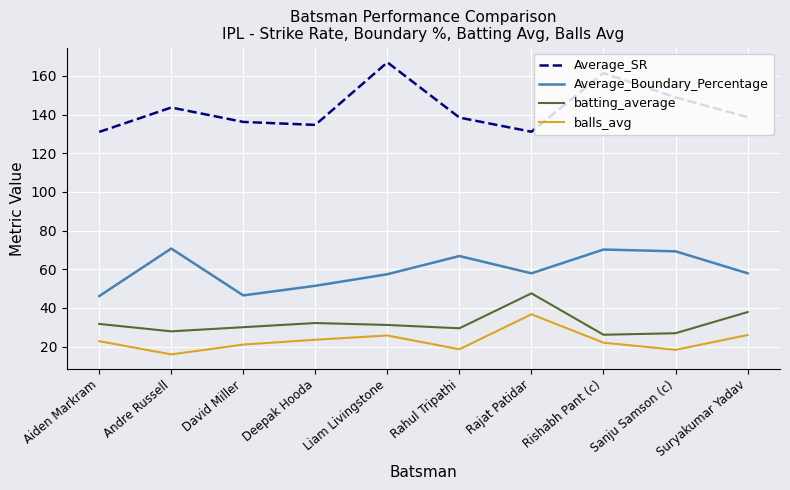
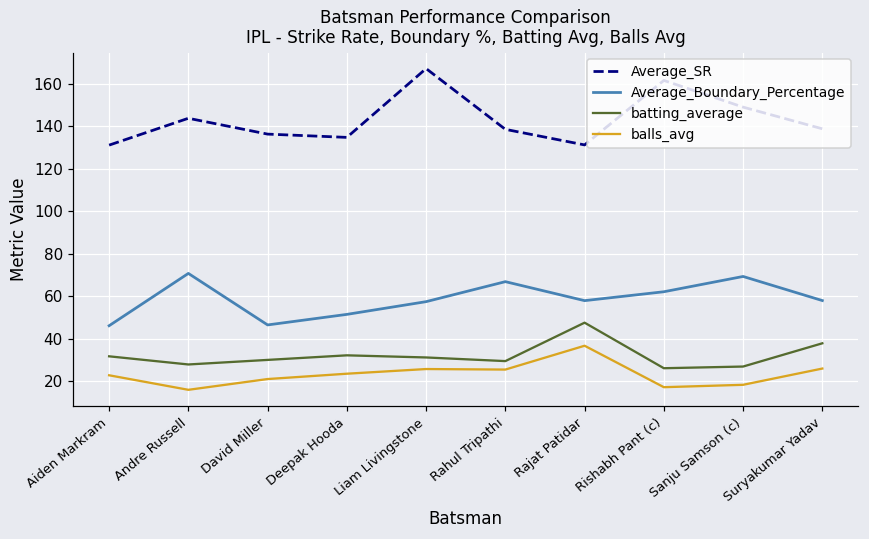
balls_avg, Rahul Tripathi: 19 -> 26
Average_Boundary_Percentage, Rishabh Pant (c): 70 -> 62
balls_avg, Rishabh Pant (c): 22 -> 17
